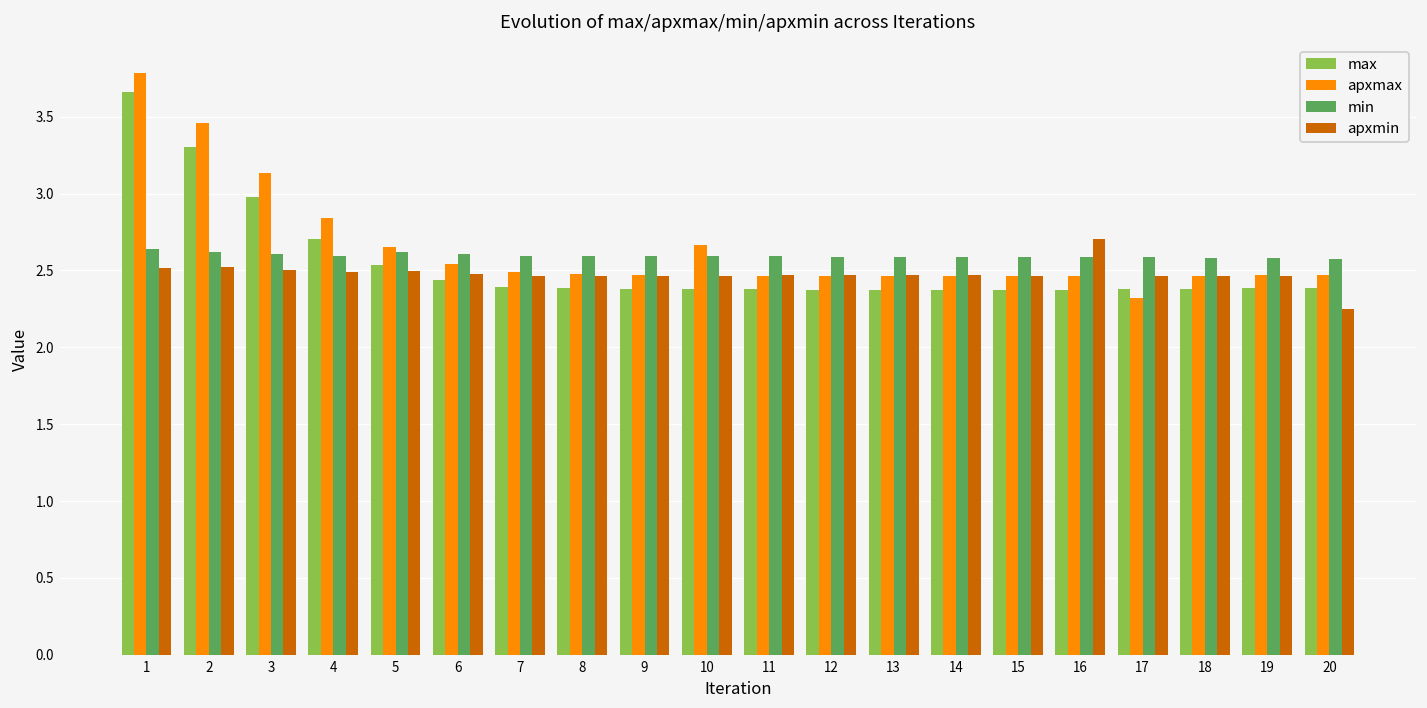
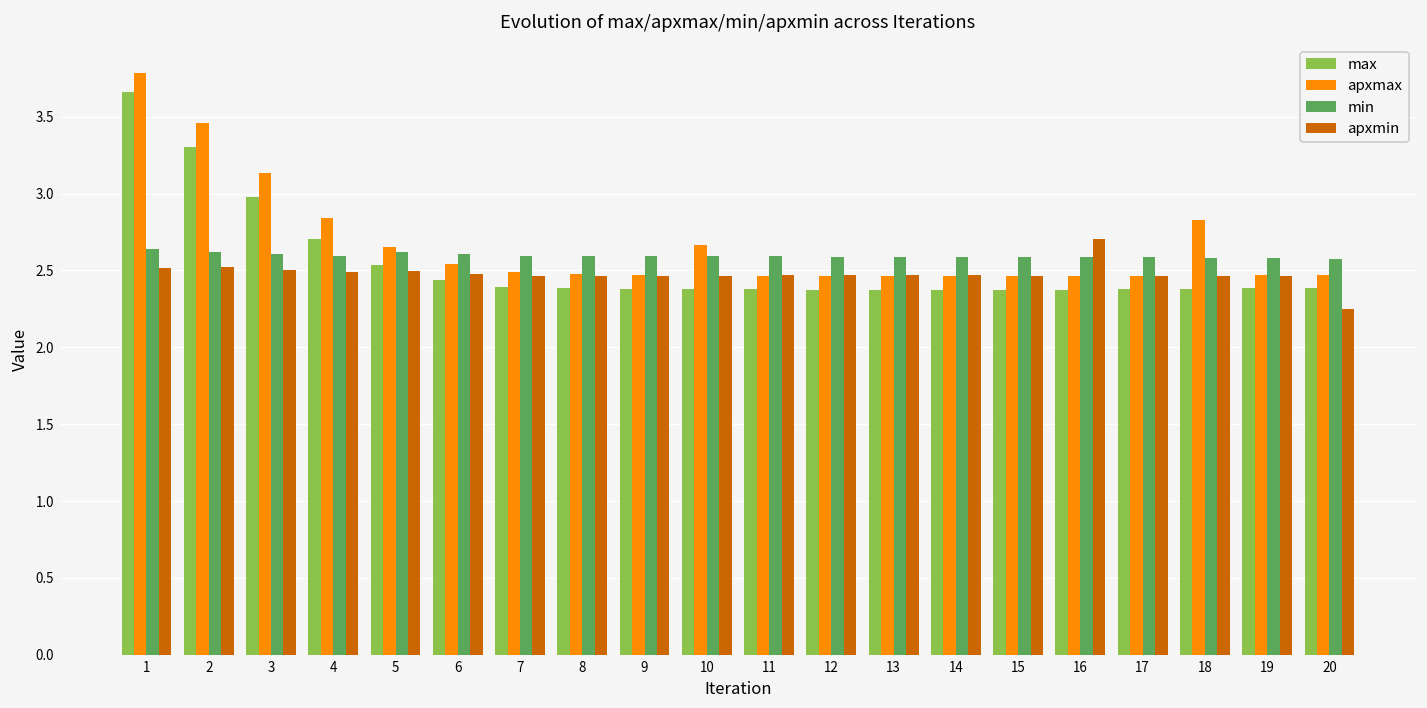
apxmax, 17: 2.32 -> 2.47
apxmax, 18: 2.47 -> 2.83
